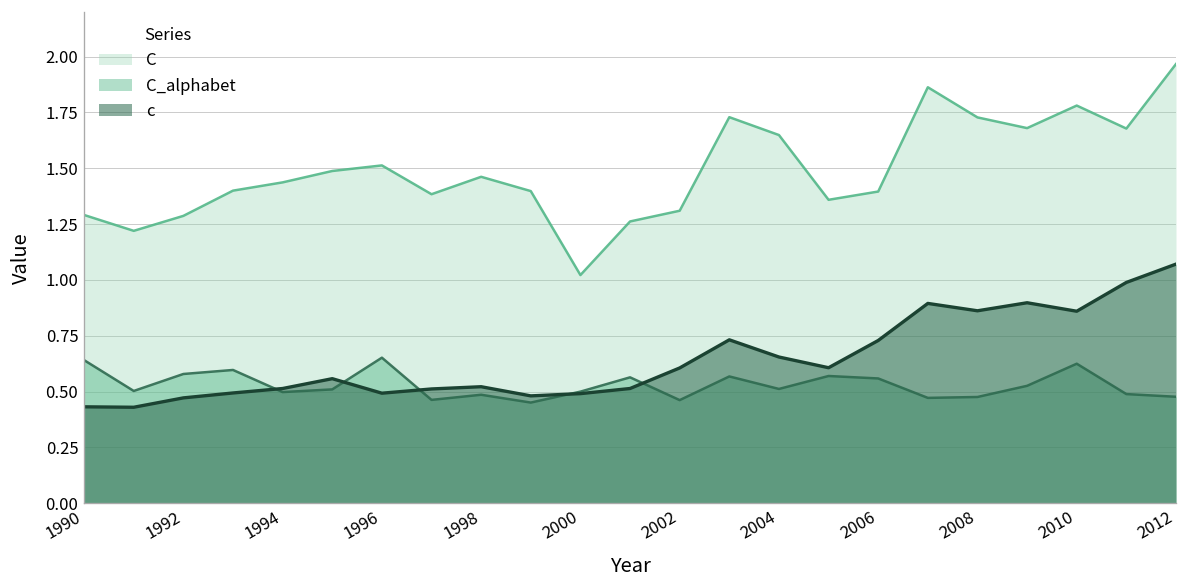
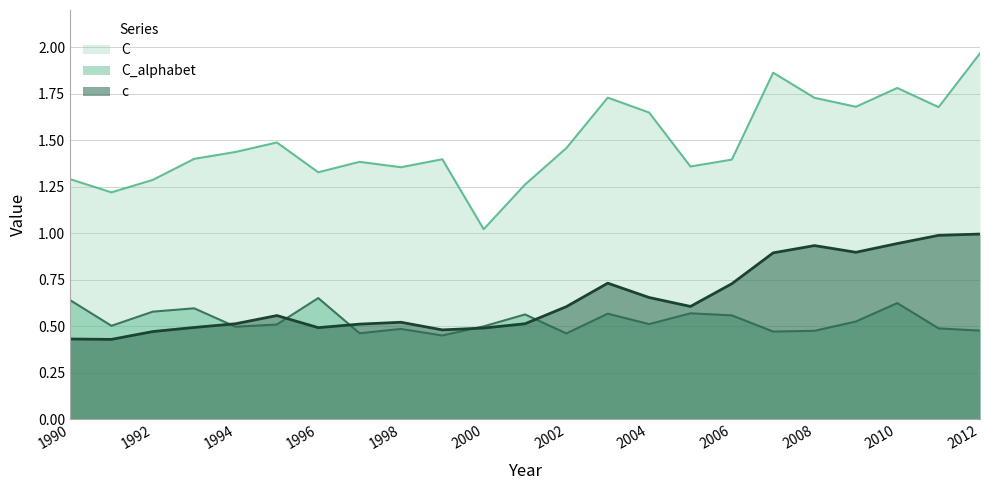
C, 1996: 1.51 -> 1.33
C, 1998: 1.46 -> 1.36
C, 2002: 1.31 -> 1.46
c, 2008: 0.86 -> 0.93
c, 2010: 0.86 -> 0.95
c, 2012: 1.07 -> 1.00
